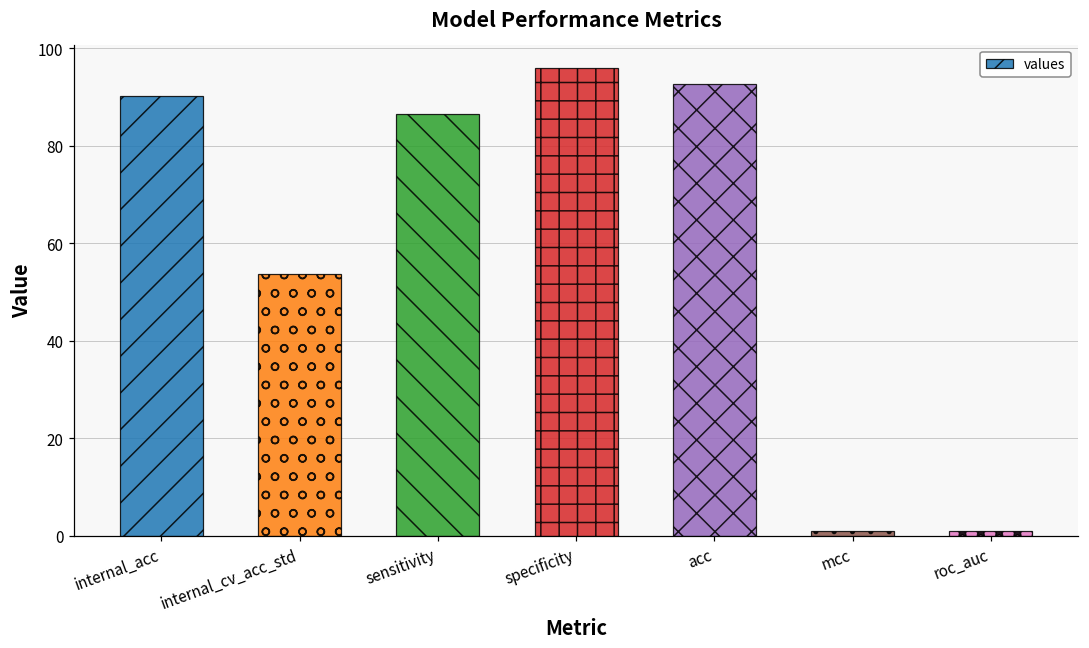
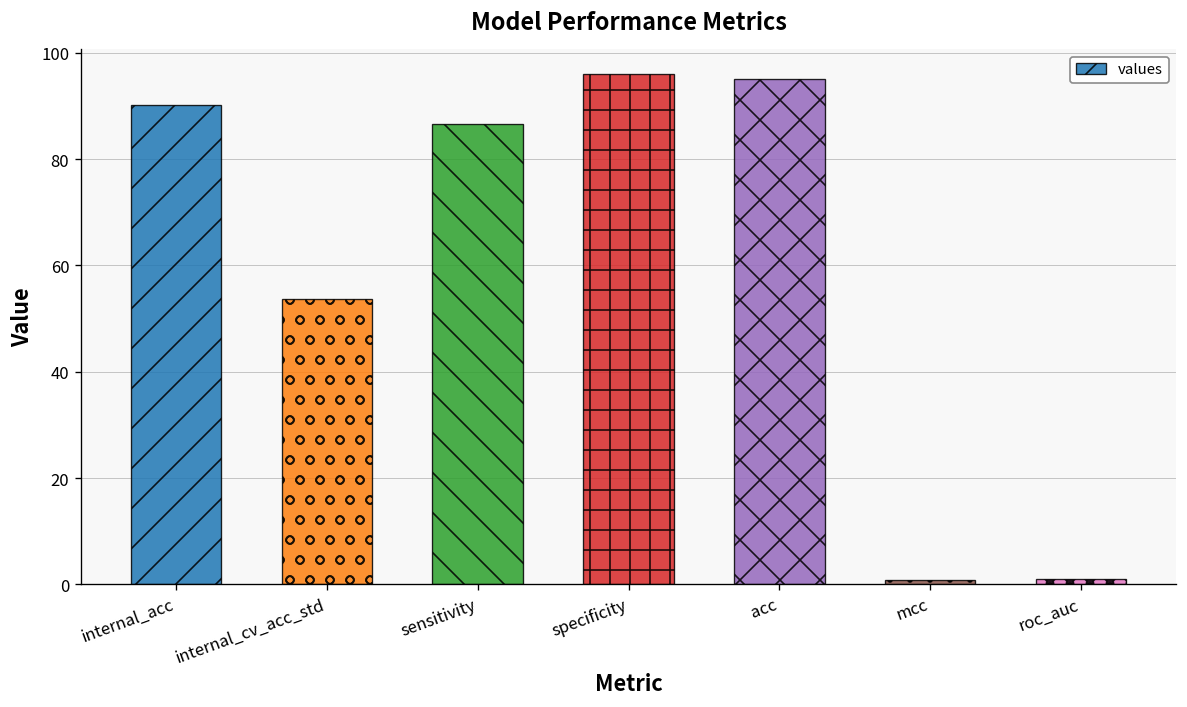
acc: 93 -> 95
